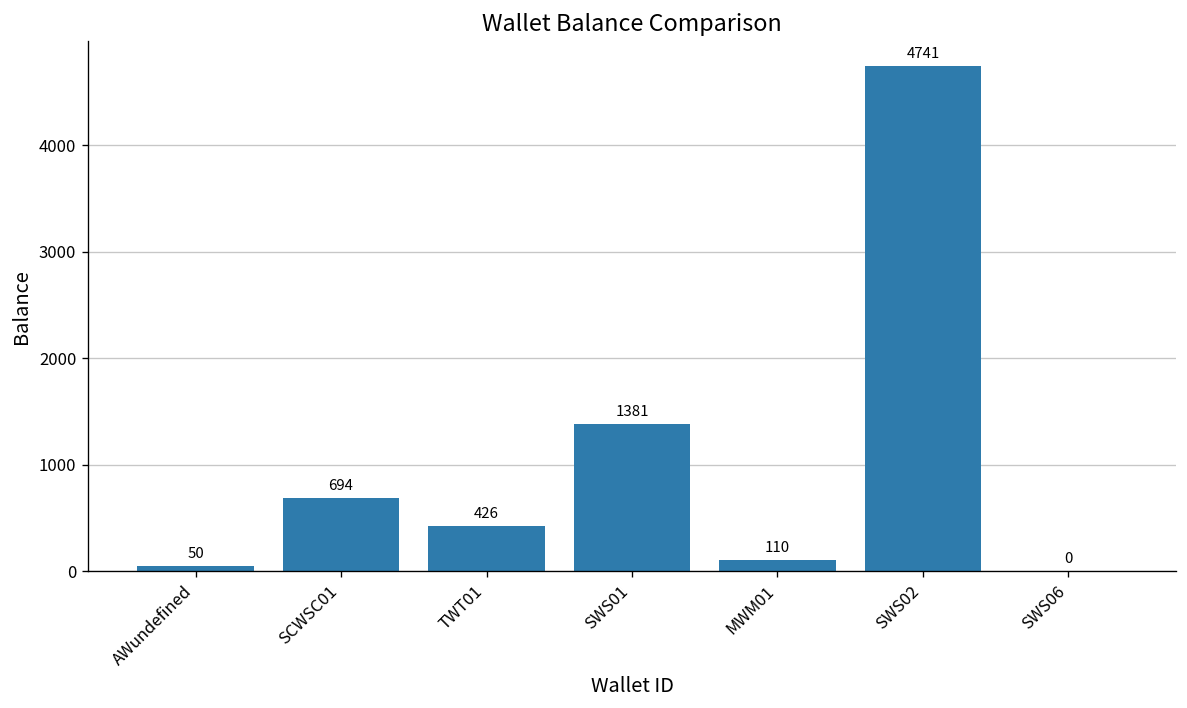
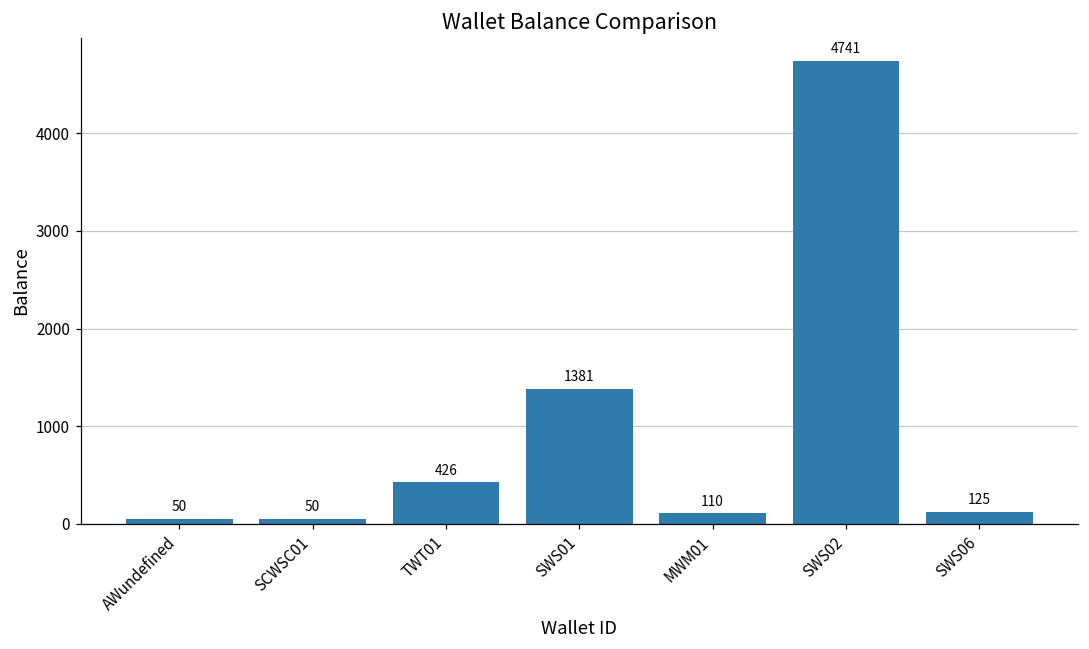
SCWSC01: 694 -> 50
SWS06: 0 -> 125
